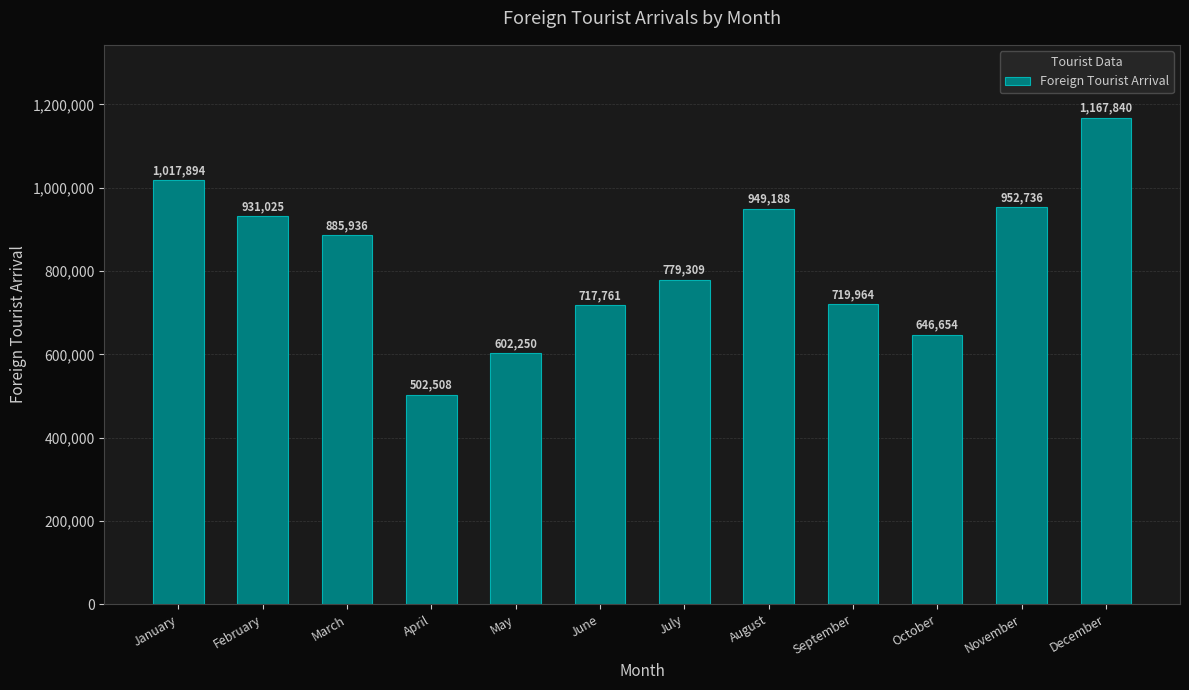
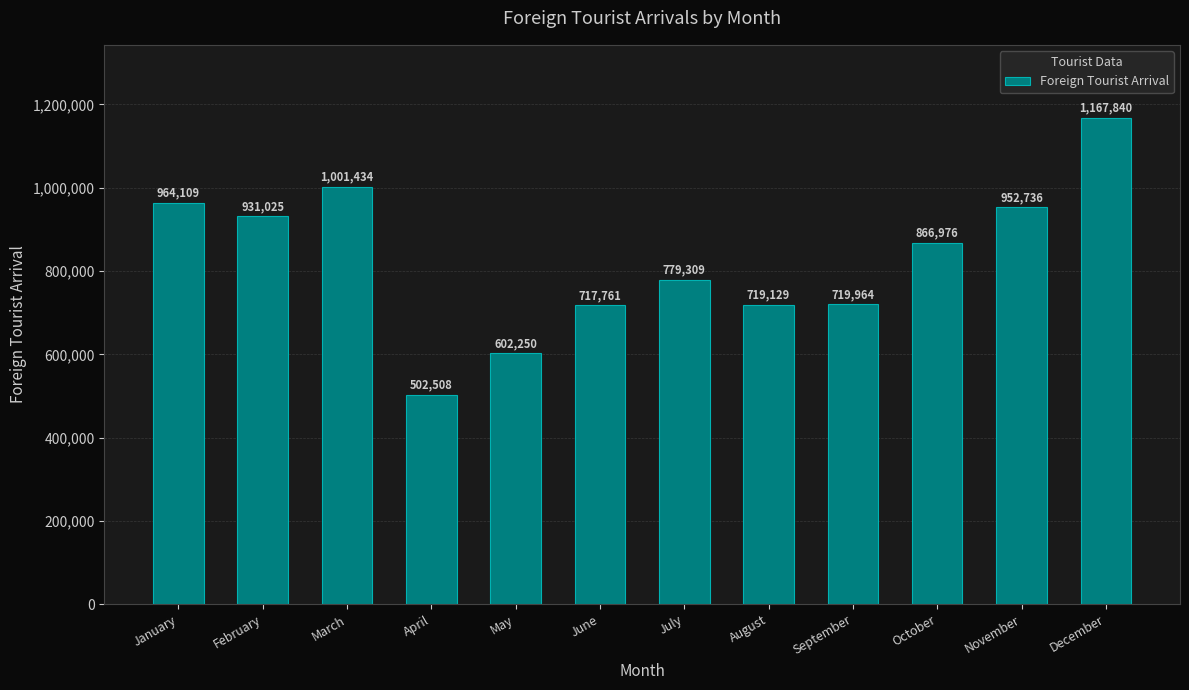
January: 1,017,894 -> 964,109
March: 885,936 -> 1,001,434
August: 949,188 -> 719,129
October: 646,654 -> 866,976
